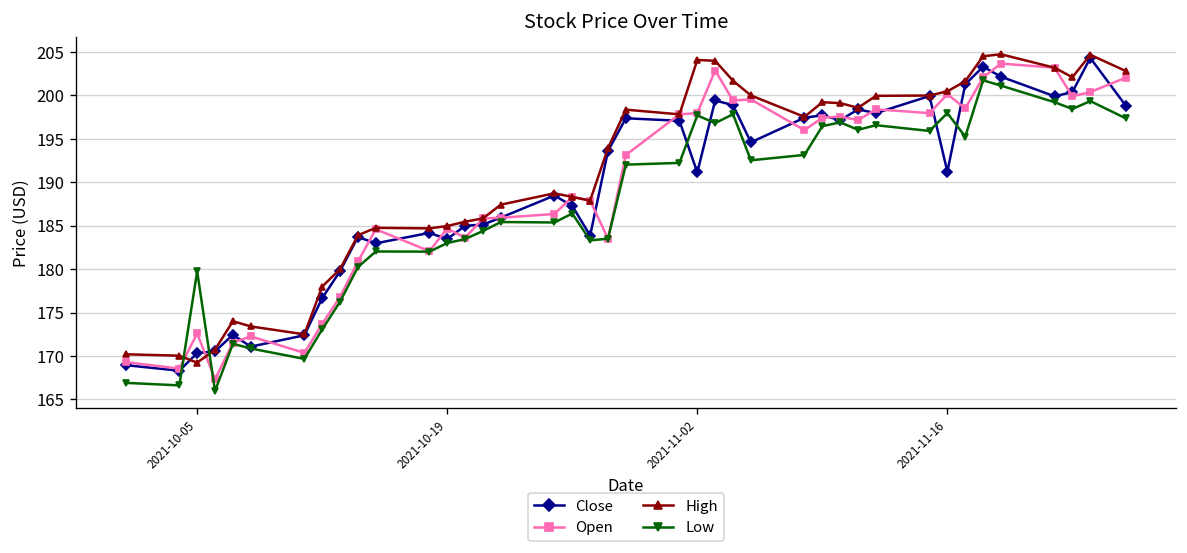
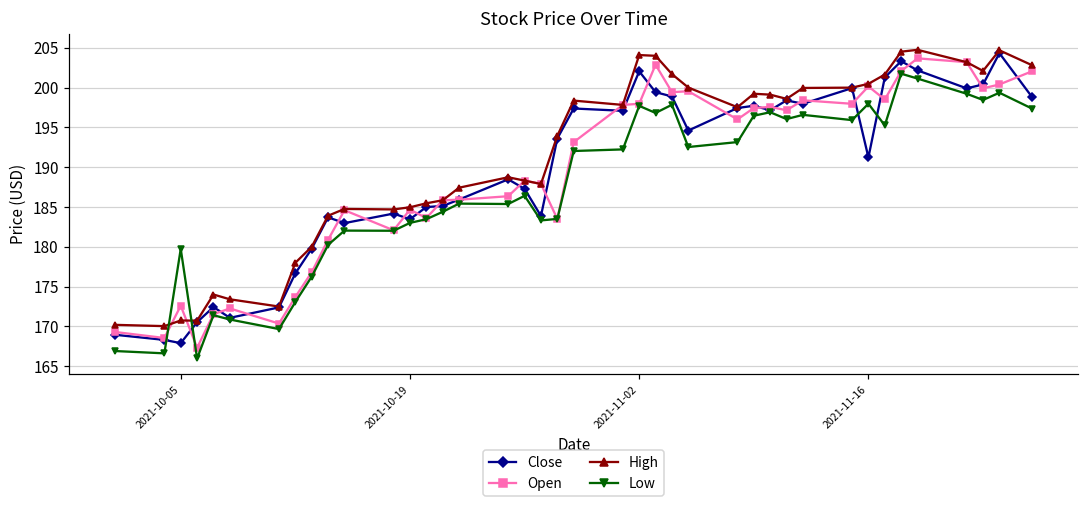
Close, 2021-10-05: 170 -> 168
High, 2021-10-05: 169 -> 171
Close, 2021-11-02: 191 -> 202
